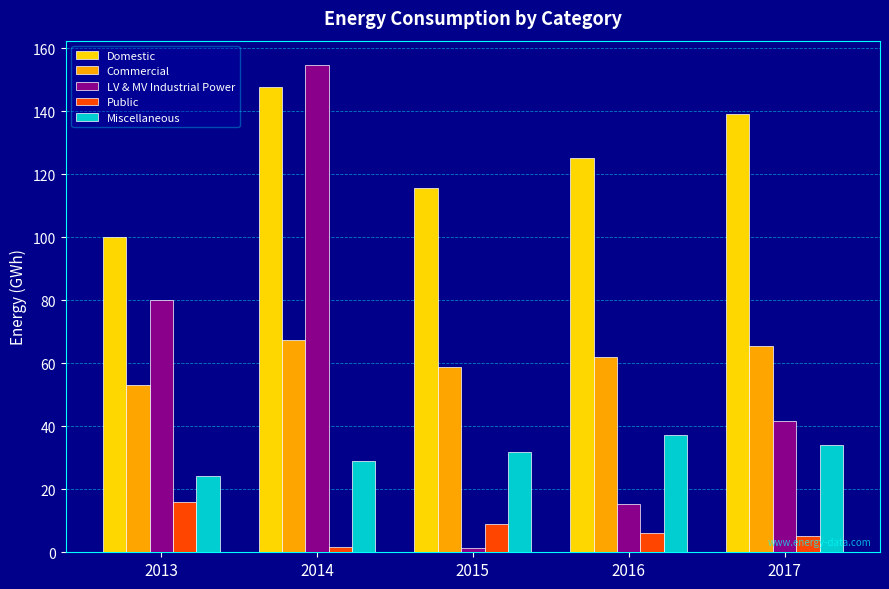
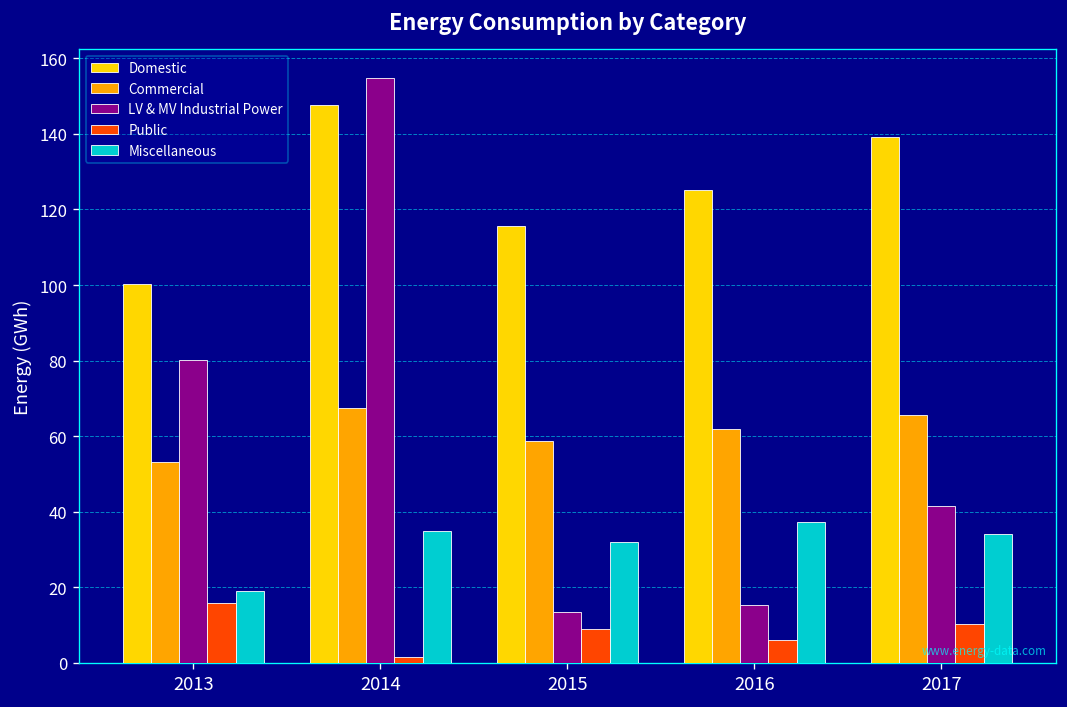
Miscellaneous, 2013: 24 -> 19
Miscellaneous, 2014: 29 -> 35
LV & MV Industrial Power, 2015: 1 -> 13
Public, 2017: 5 -> 10
